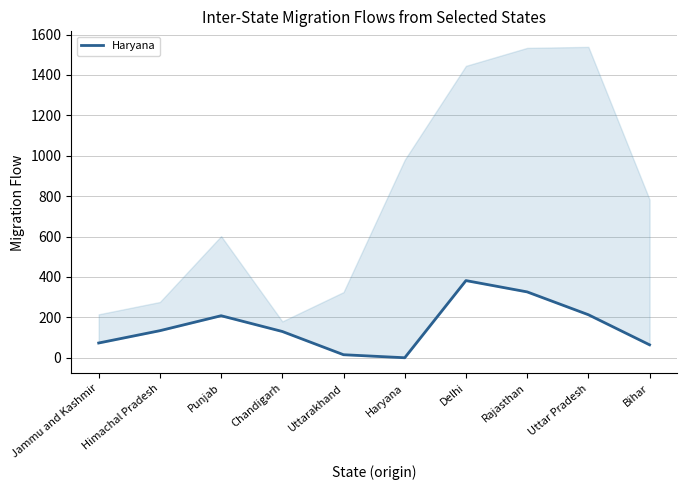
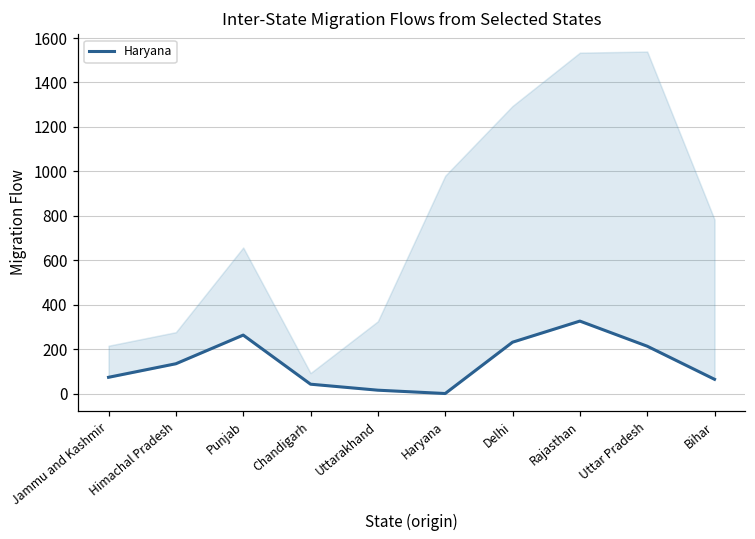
Haryana, Punjab: 210 -> 260
Haryana, Chandigarh: 130 -> 40
Haryana, Delhi: 380 -> 230
